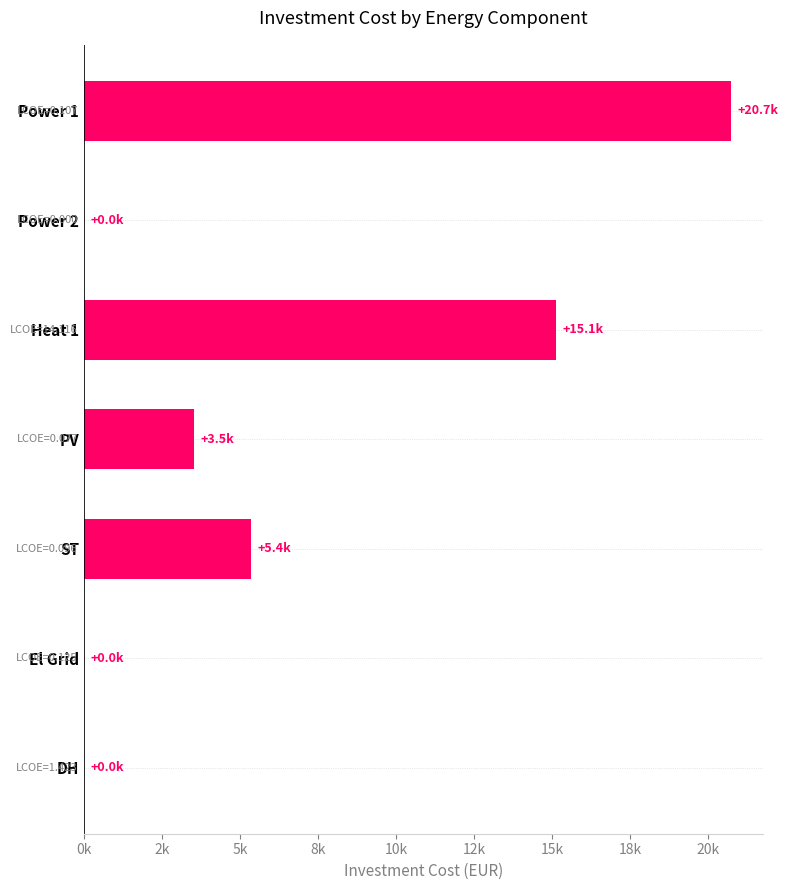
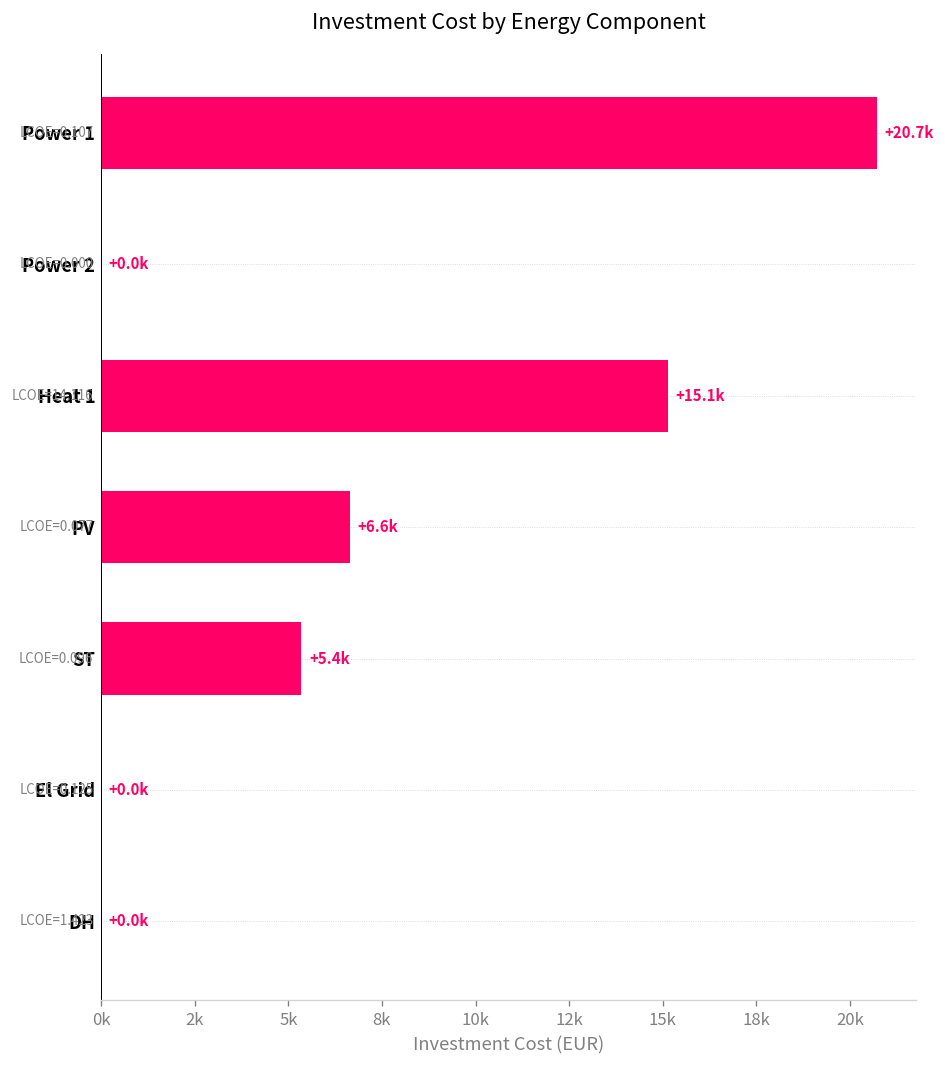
PV: +3.5k -> +6.6k
